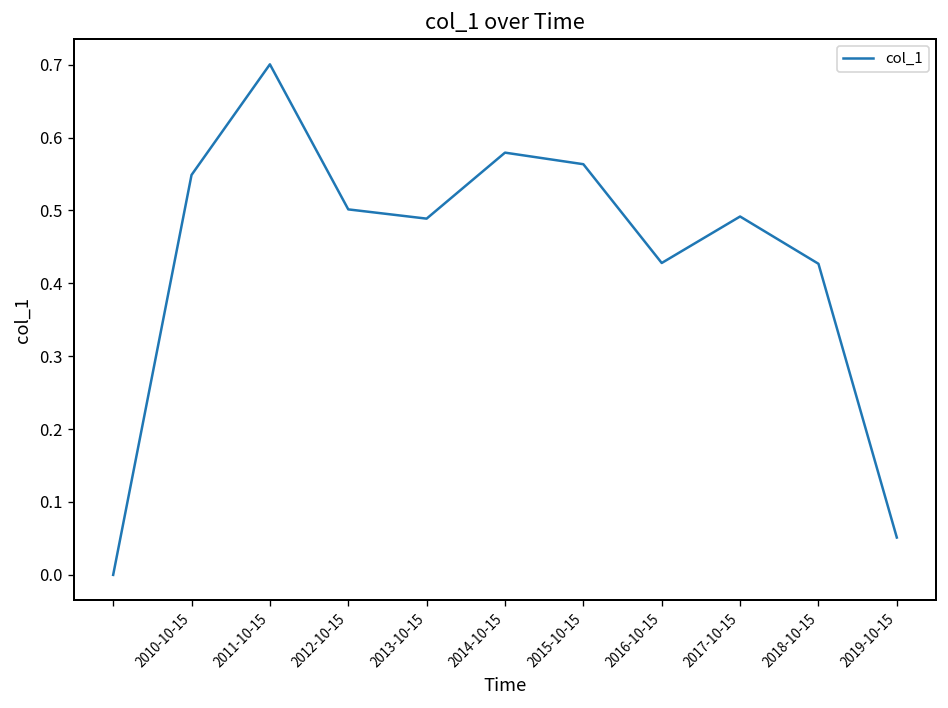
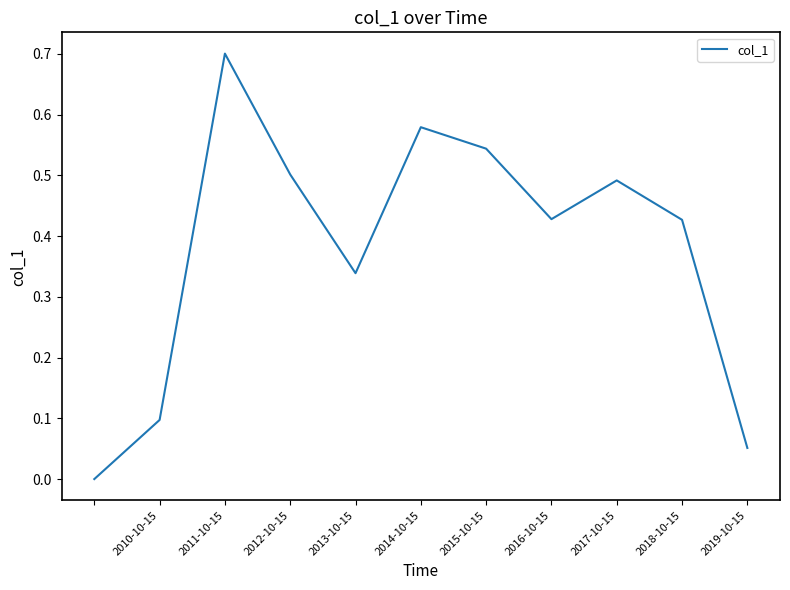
2010-10-15: 0.55 -> 0.10
2013-10-15: 0.49 -> 0.34
2015-10-15: 0.56 -> 0.54
